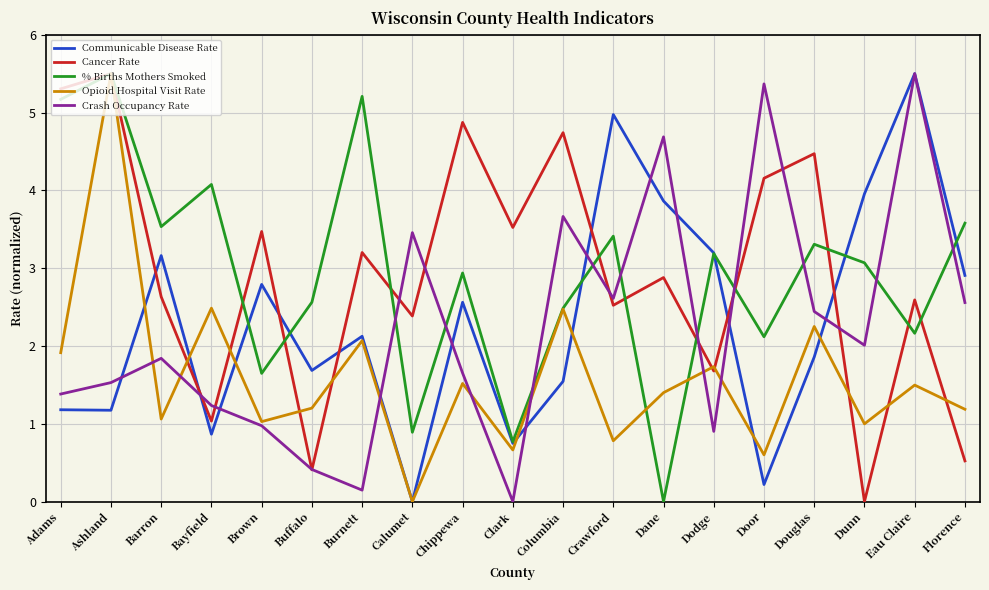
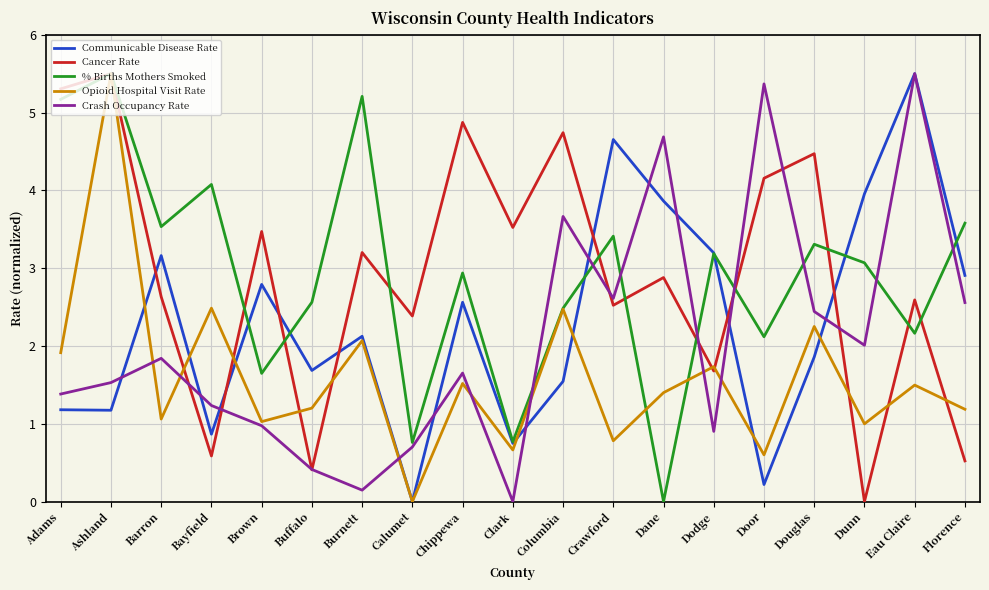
Cancer Rate, Bayfield: 1.0 -> 0.6
% Births Mothers Smoked, Calumet: 0.9 -> 0.8
Crash Occupancy Rate, Calumet: 3.5 -> 0.7
Communicable Disease Rate, Crawford: 5.0 -> 4.7
